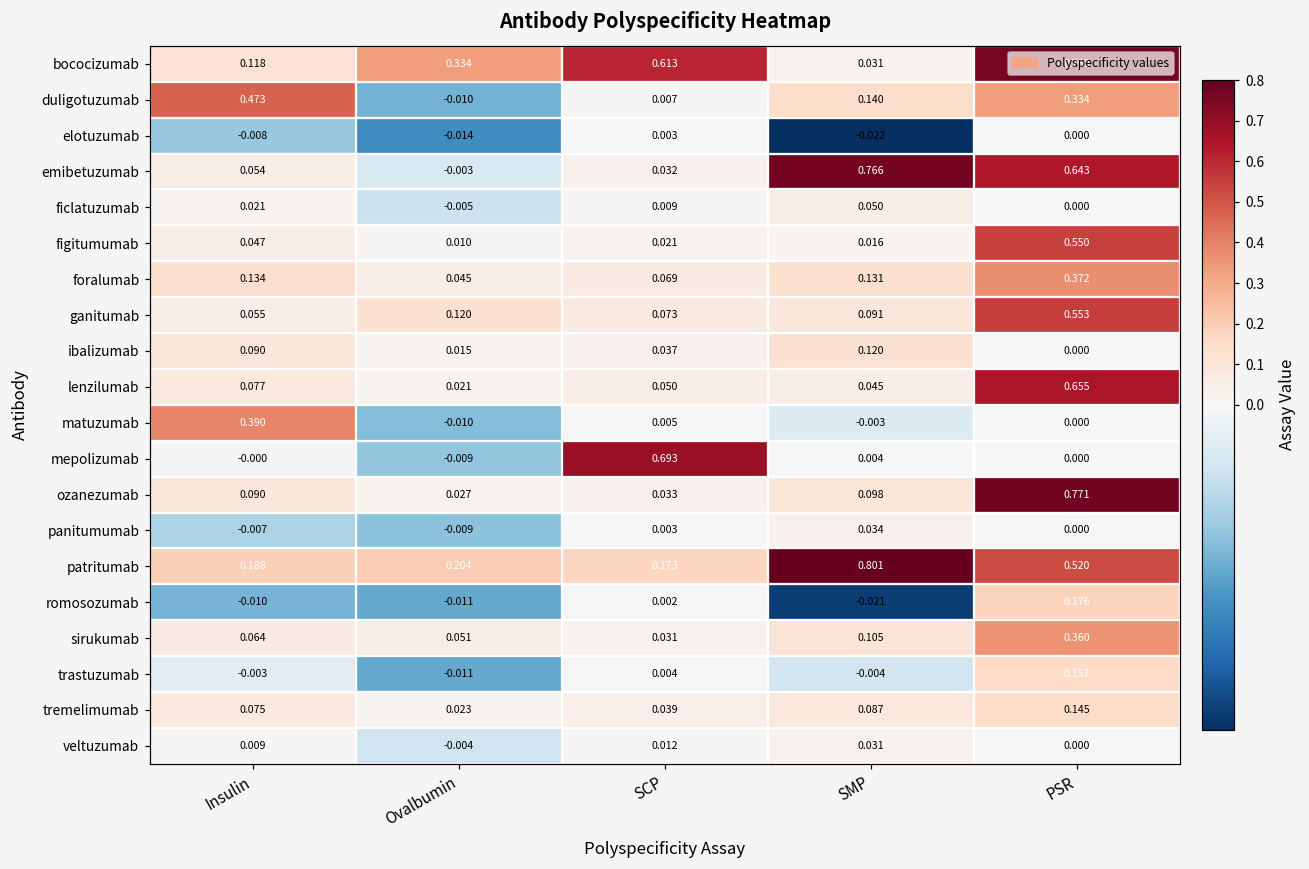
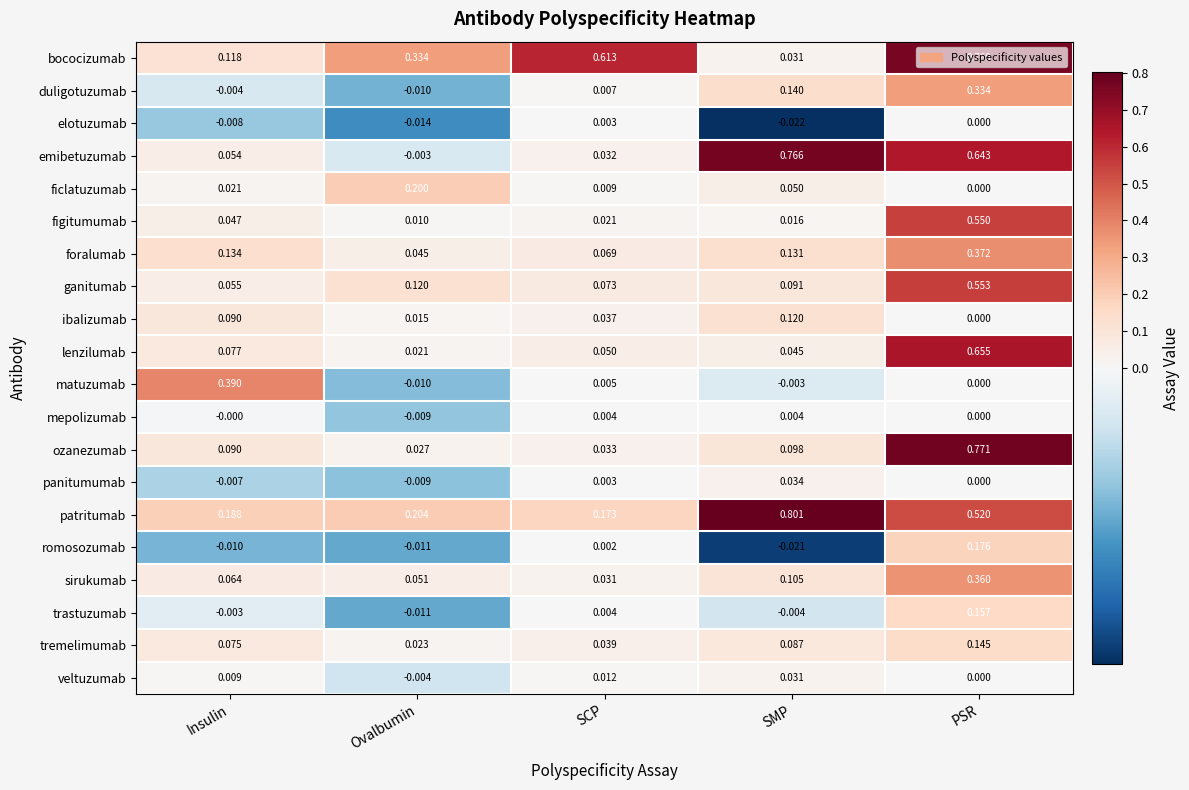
duligotuzumab, Insulin: 0.473 -> -0.004
ficlatuzumab, Ovalbumin: -0.005 -> 0.200
mepolizumab, SCP: 0.693 -> 0.004
